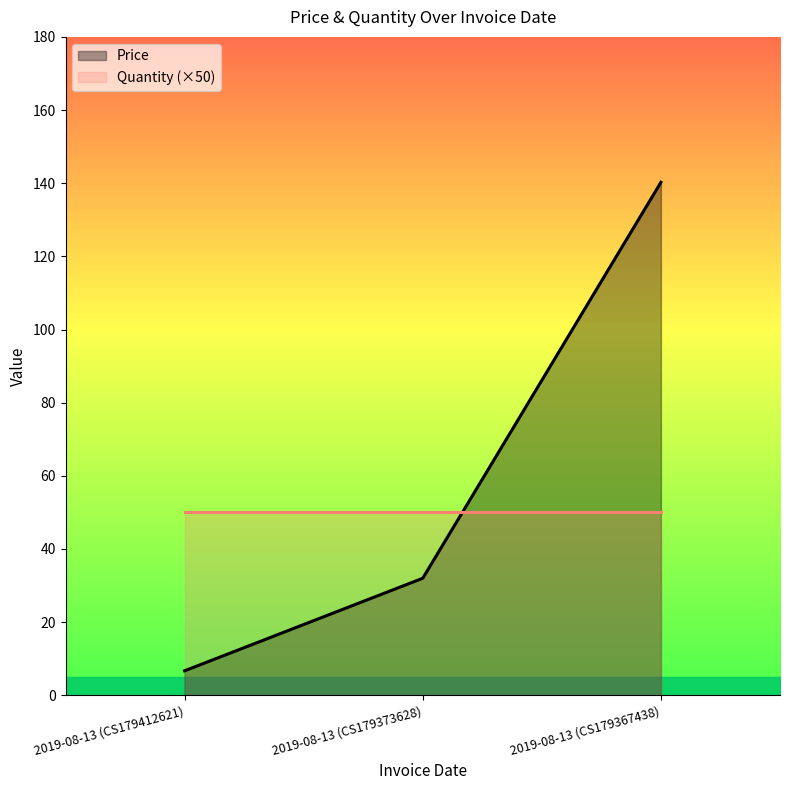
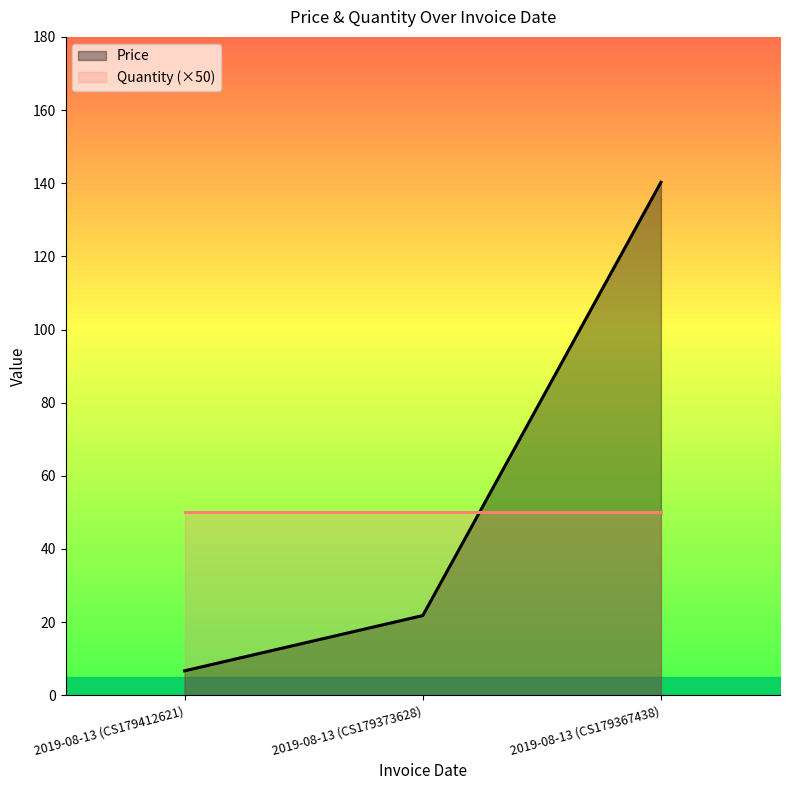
Price, 2019-08-13 (CS179373628): 32 -> 22
